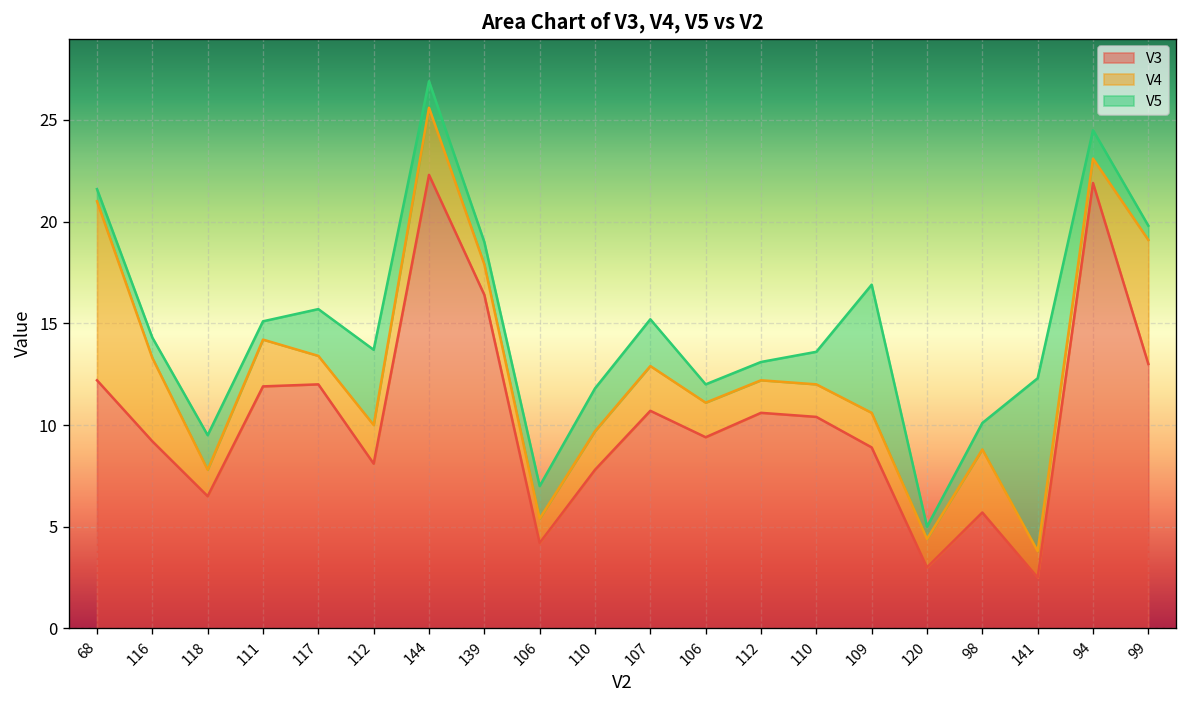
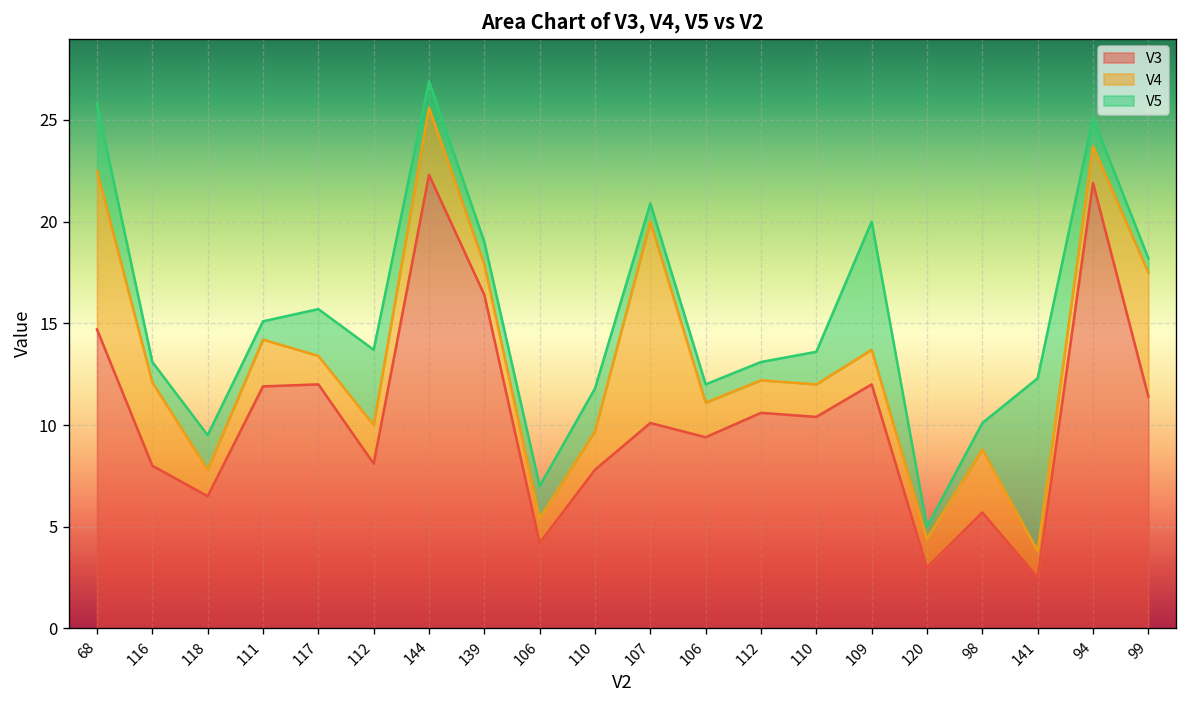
V3, 68: 12.2 -> 14.7
V4, 68: 8.8 -> 7.8
V5, 68: 0.6 -> 3.3
V3, 116: 9.2 -> 8.0
V3, 107: 10.7 -> 10.1
V4, 107: 2.2 -> 9.9
V5, 107: 2.3 -> 0.9
V3, 109: 8.9 -> 12.0
V4, 94: 1.2 -> 1.8
V3, 99: 13.0 -> 11.4
